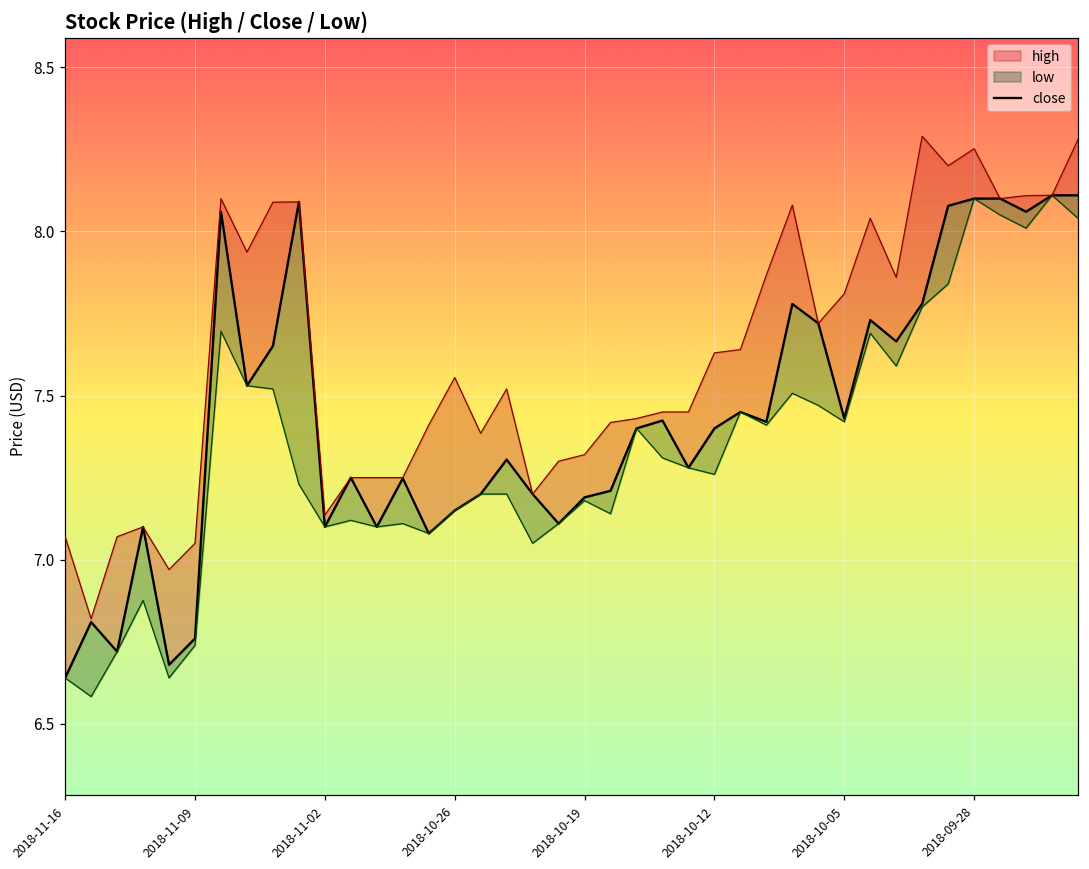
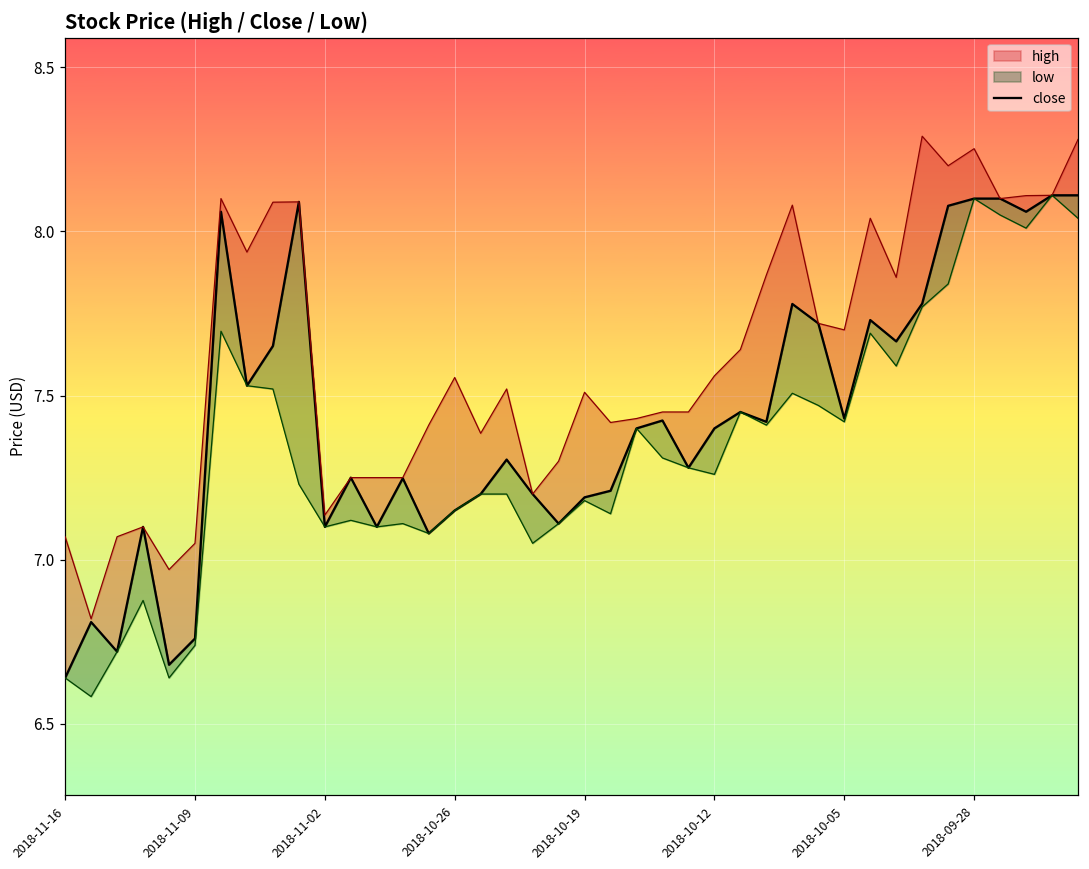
high, 2018-10-19: 7.32 -> 7.51
high, 2018-10-12: 7.63 -> 7.56
high, 2018-10-05: 7.81 -> 7.70
